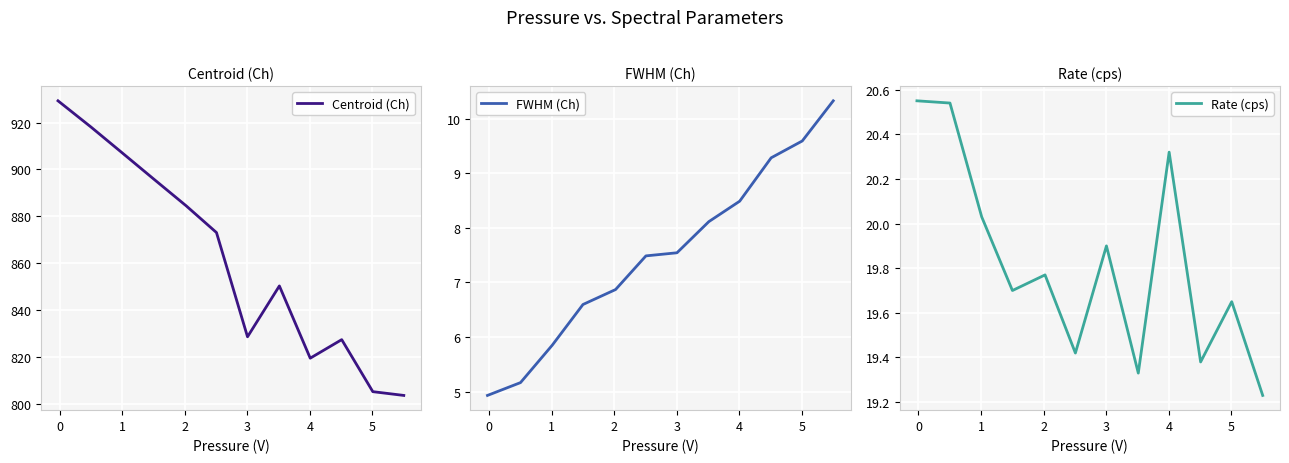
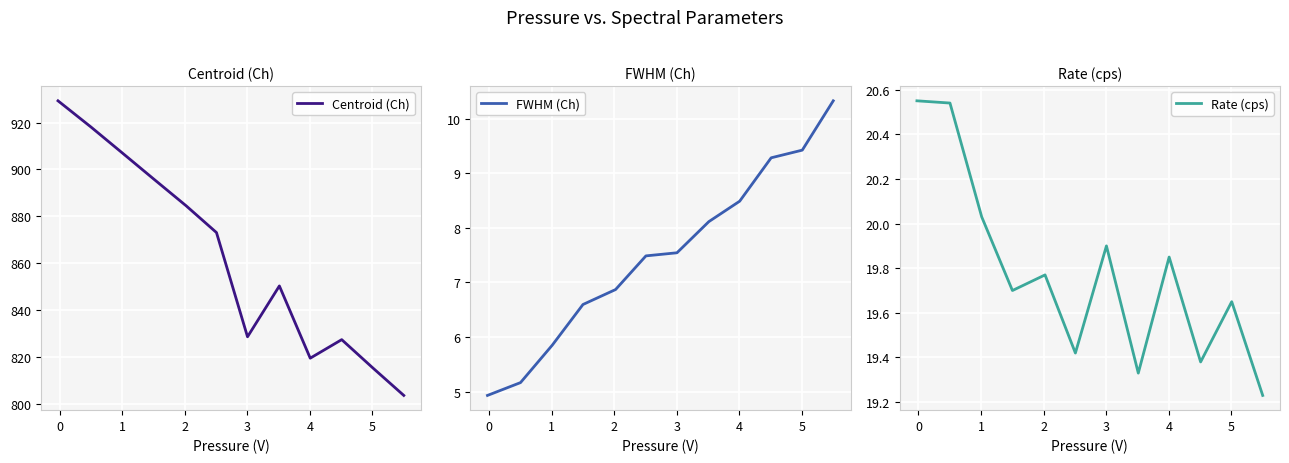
Centroid (Ch), 5: 805 -> 815
FWHM (Ch), 5: 9.6 -> 9.4
Rate (cps), 4: 20.32 -> 19.85
